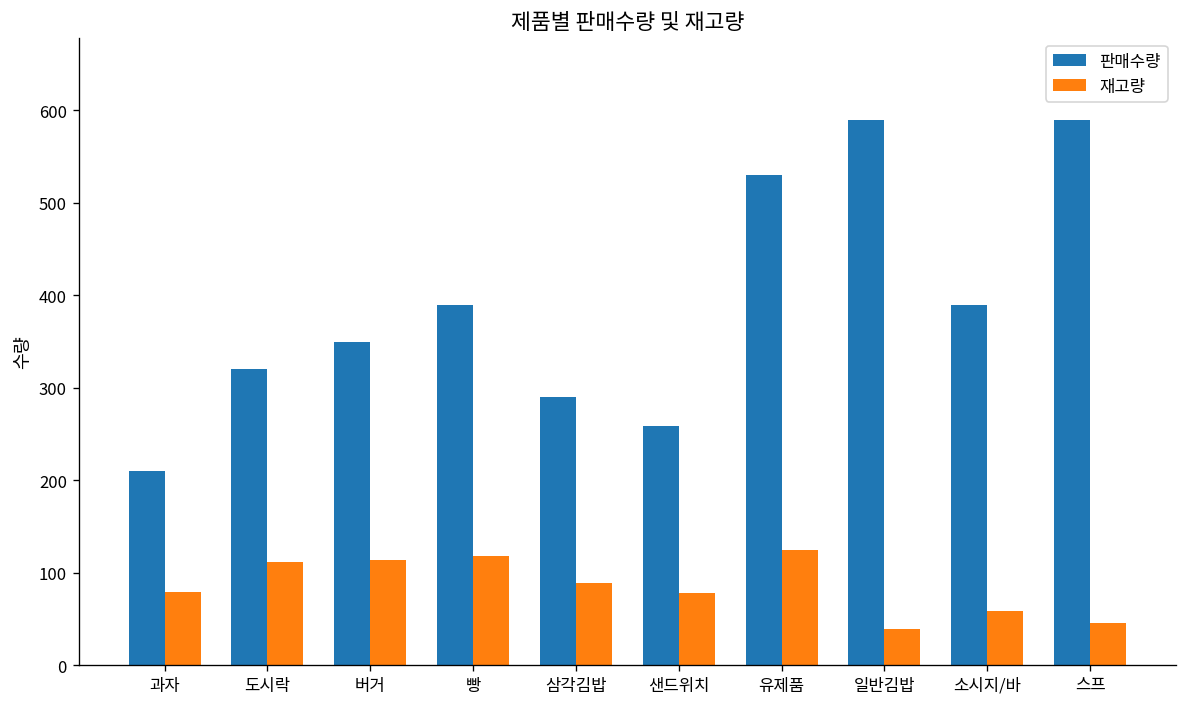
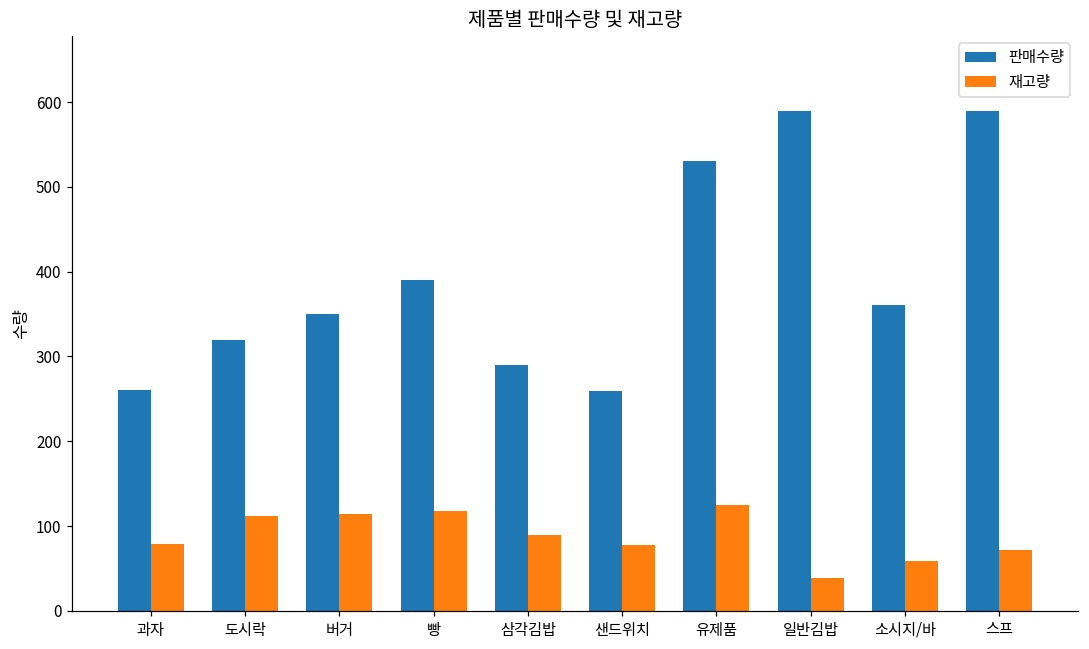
판매수량, 과자: 210 -> 260
판매수량, 소시지/바: 390 -> 360
재고량, 스프: 50 -> 70
